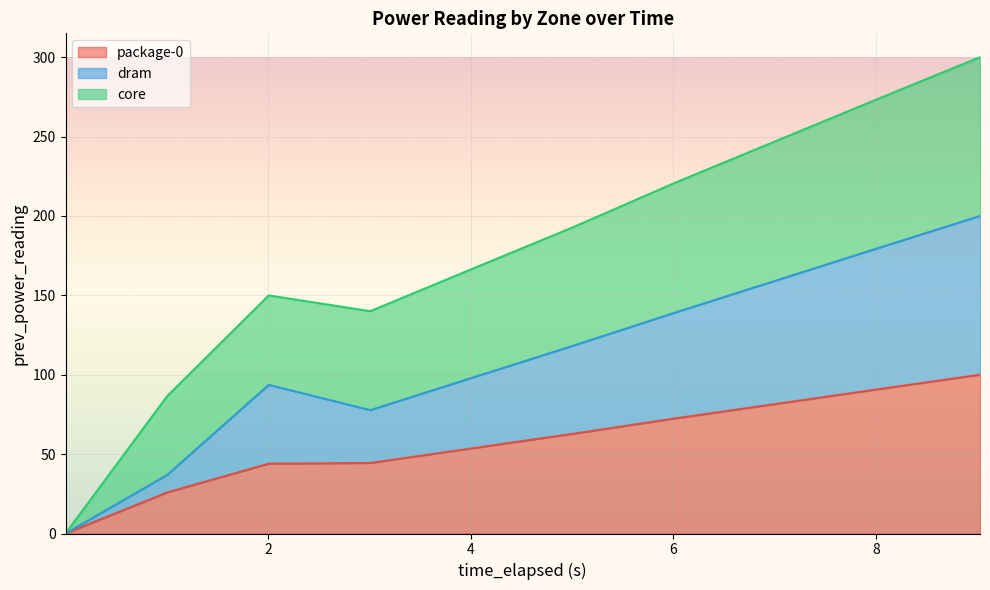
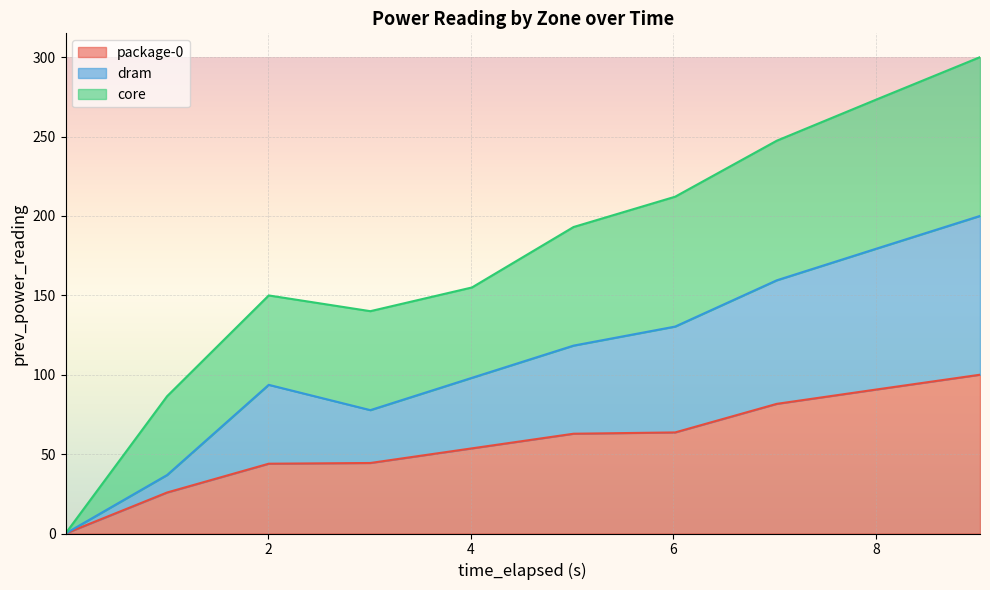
core, 4: 69 -> 57
package-0, 6: 72 -> 64
